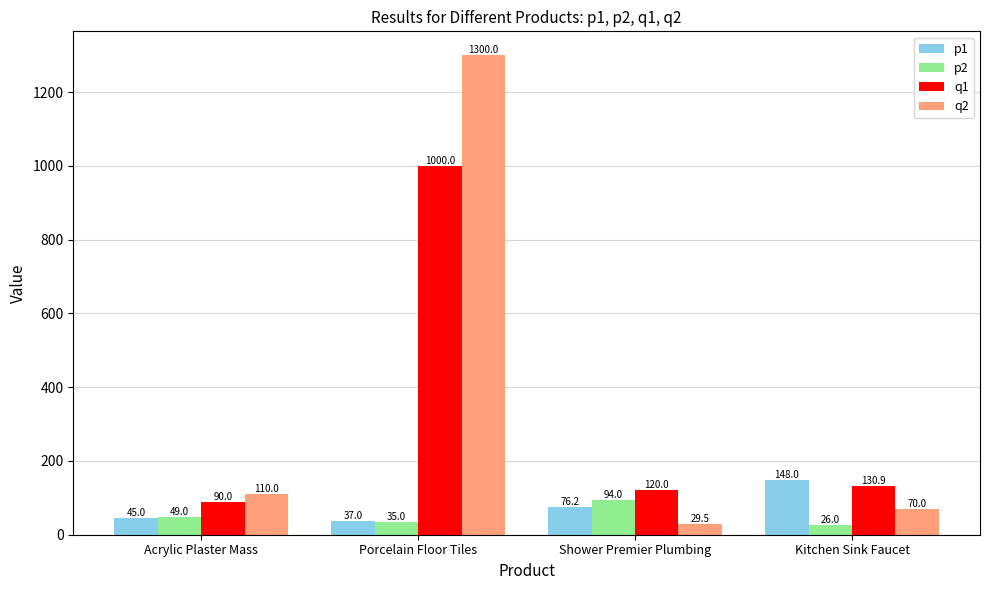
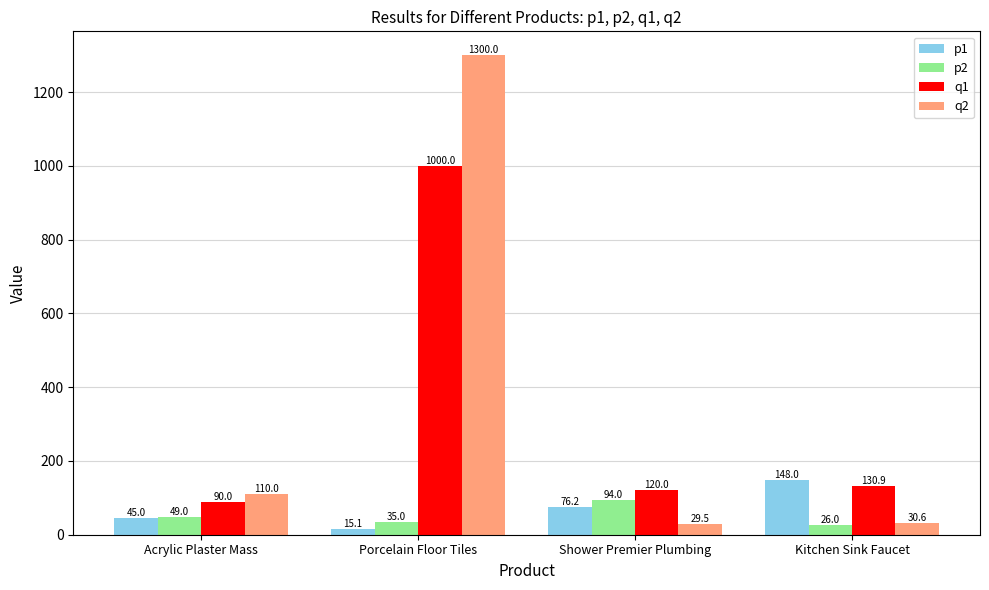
p1, Porcelain Floor Tiles: 37.0 -> 15.1
q2, Kitchen Sink Faucet: 70.0 -> 30.6
